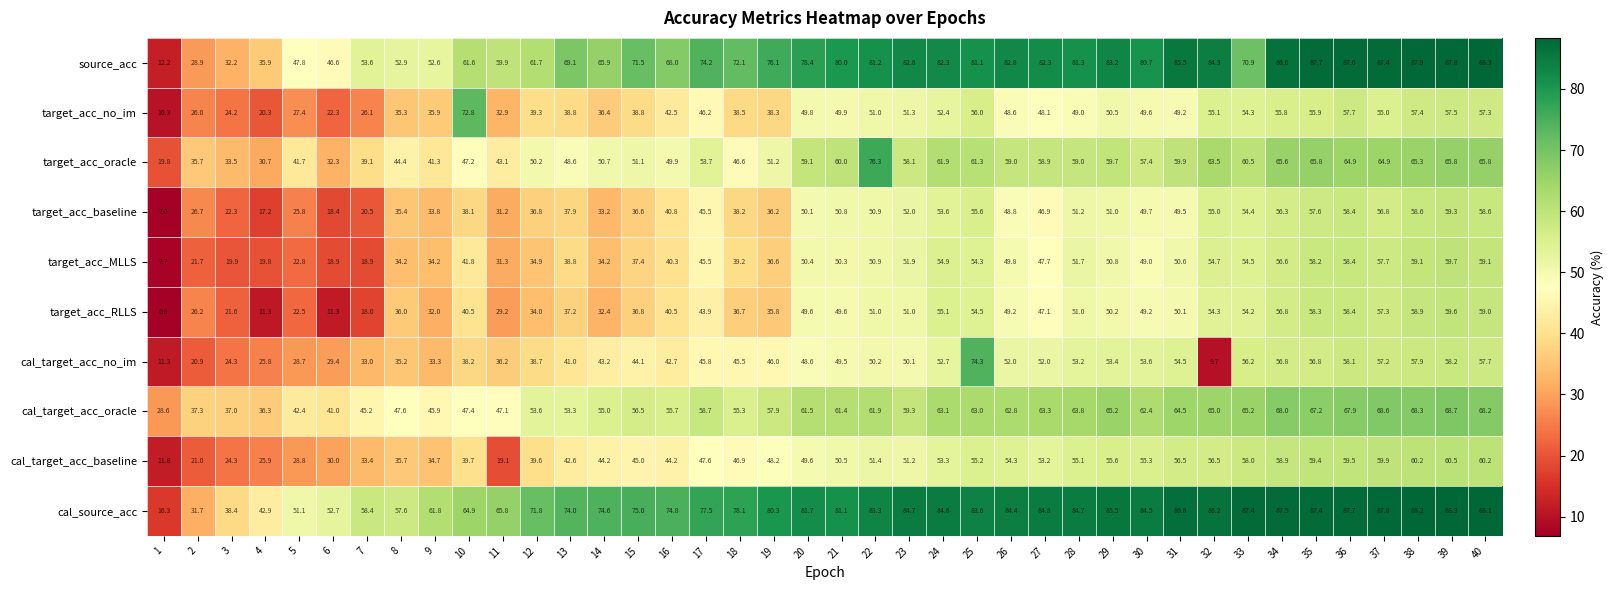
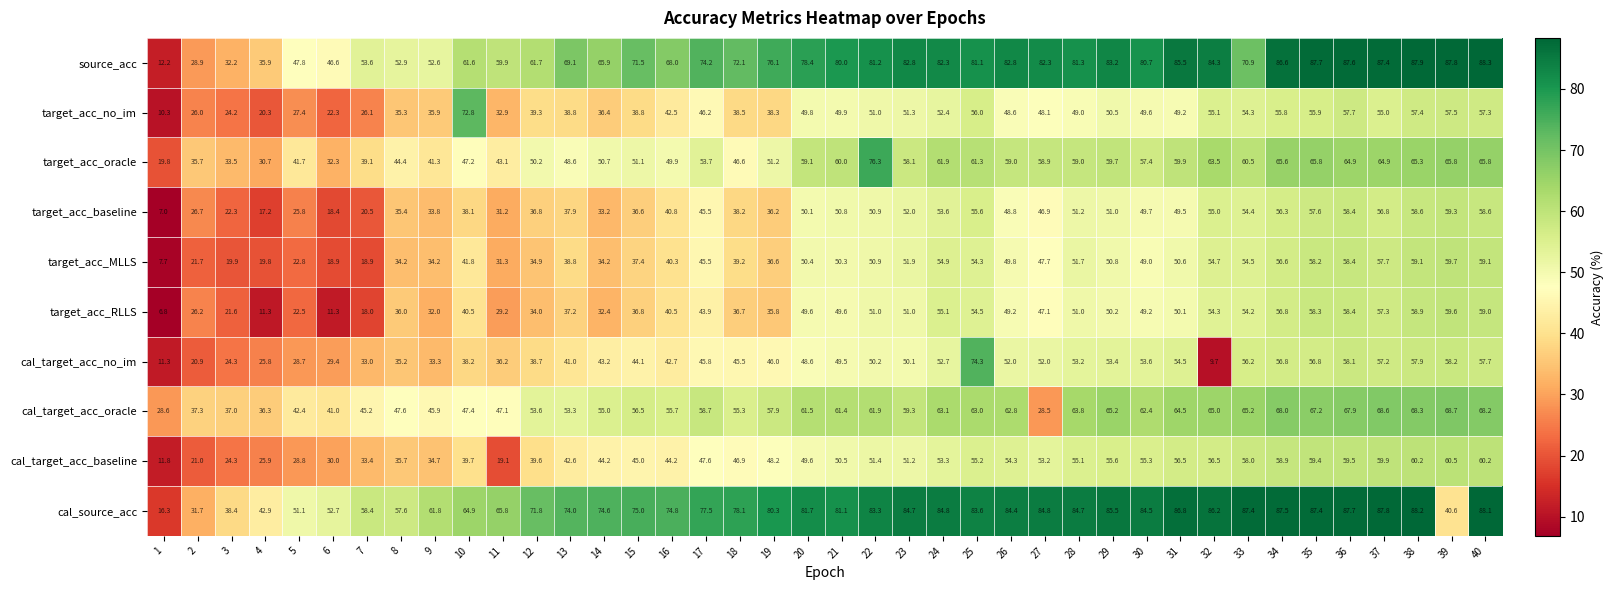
cal_target_acc_oracle, 27: 63.3 -> 28.5
cal_source_acc, 39: 88.3 -> 40.6
